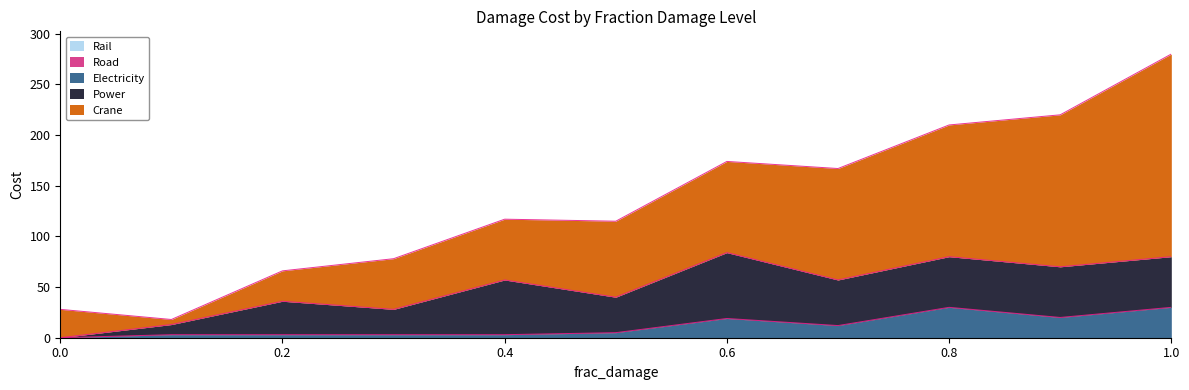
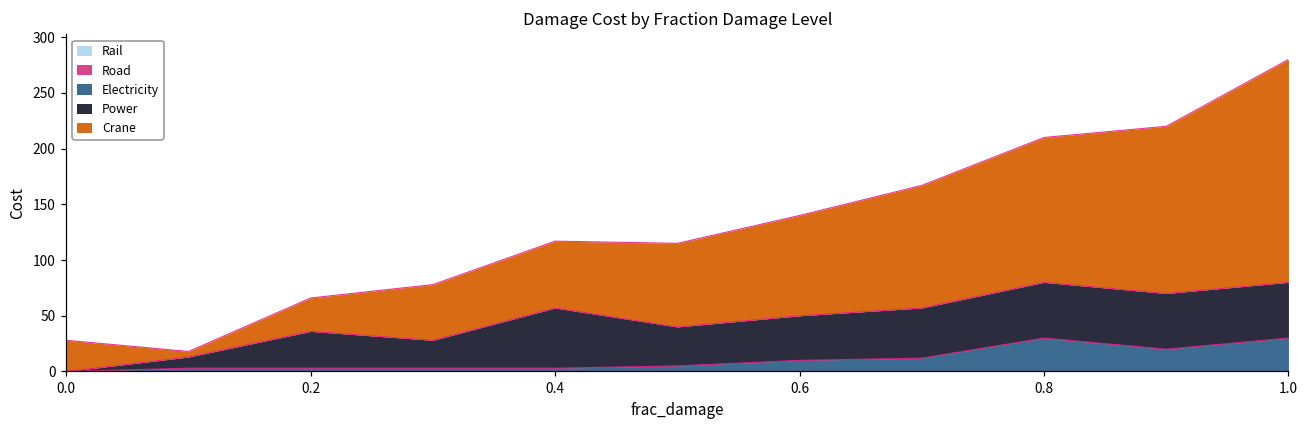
Electricity, 0.6: 19 -> 10
Power, 0.6: 65 -> 40
